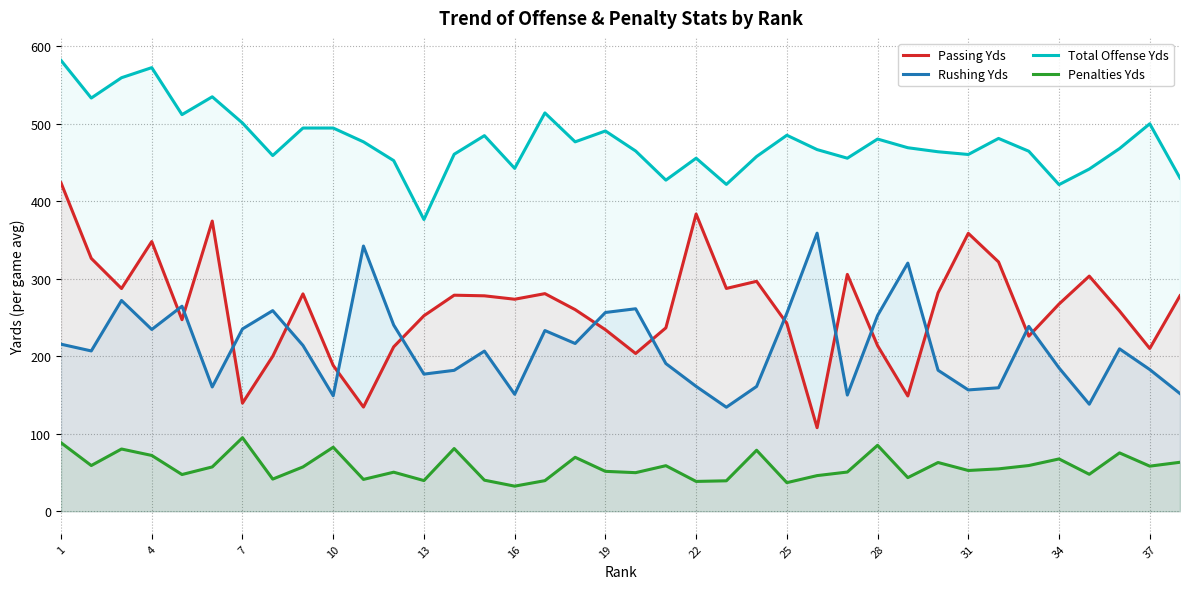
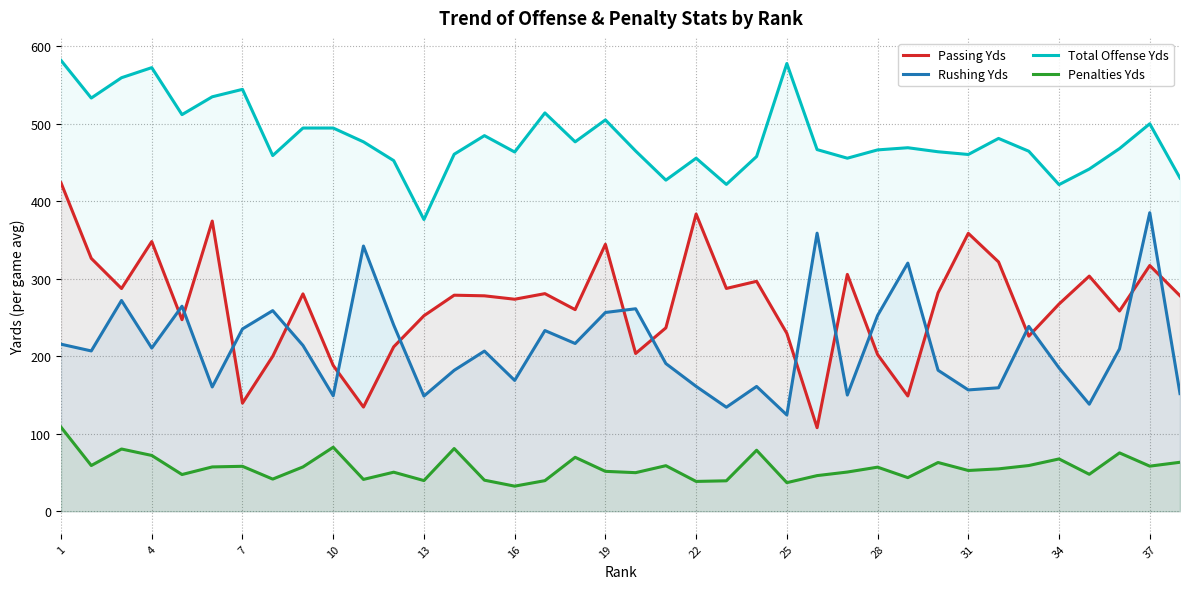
Penalties Yds, 1: 90 -> 110
Rushing Yds, 4: 230 -> 210
Total Offense Yds, 7: 500 -> 540
Penalties Yds, 7: 90 -> 60
Rushing Yds, 13: 180 -> 150
Rushing Yds, 16: 150 -> 170
Total Offense Yds, 16: 440 -> 460
Passing Yds, 19: 230 -> 340
Total Offense Yds, 19: 490 -> 500
Passing Yds, 25: 240 -> 230
Rushing Yds, 25: 260 -> 120
Total Offense Yds, 25: 490 -> 580
Passing Yds, 28: 210 -> 200
Total Offense Yds, 28: 480 -> 470
Penalties Yds, 28: 90 -> 60
Passing Yds, 37: 210 -> 320
Rushing Yds, 37: 180 -> 390
